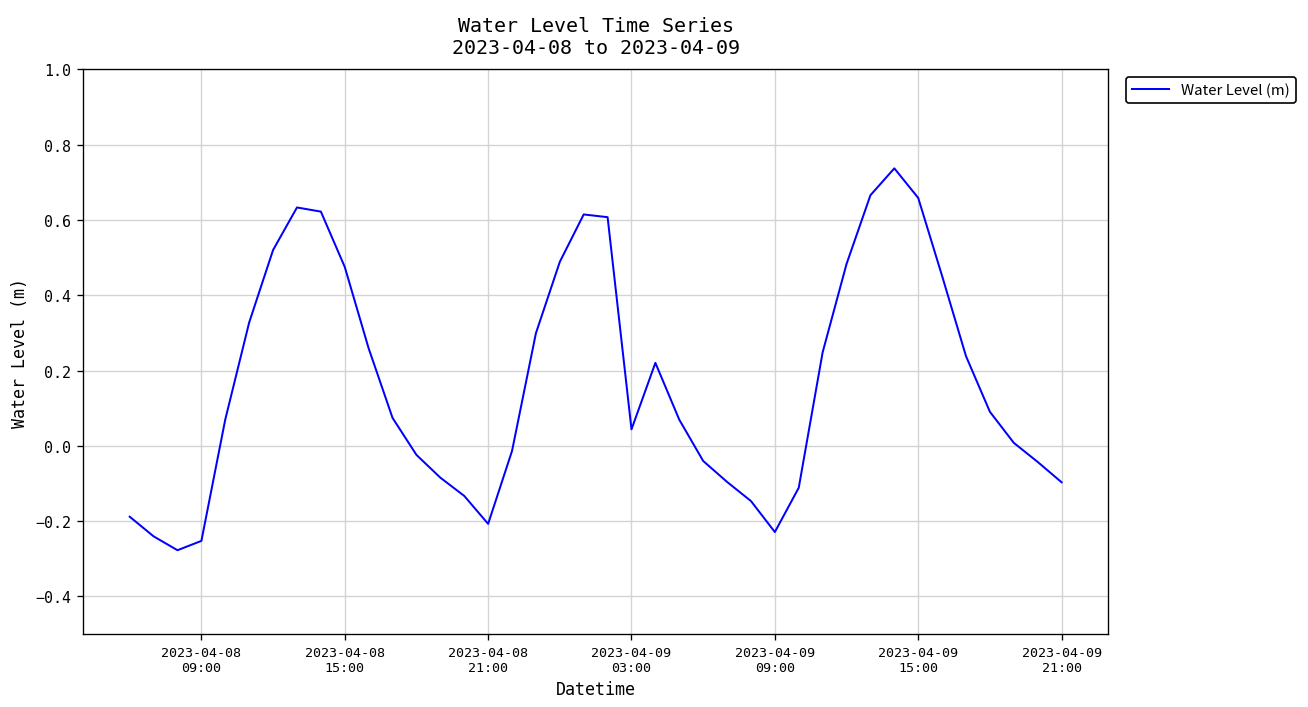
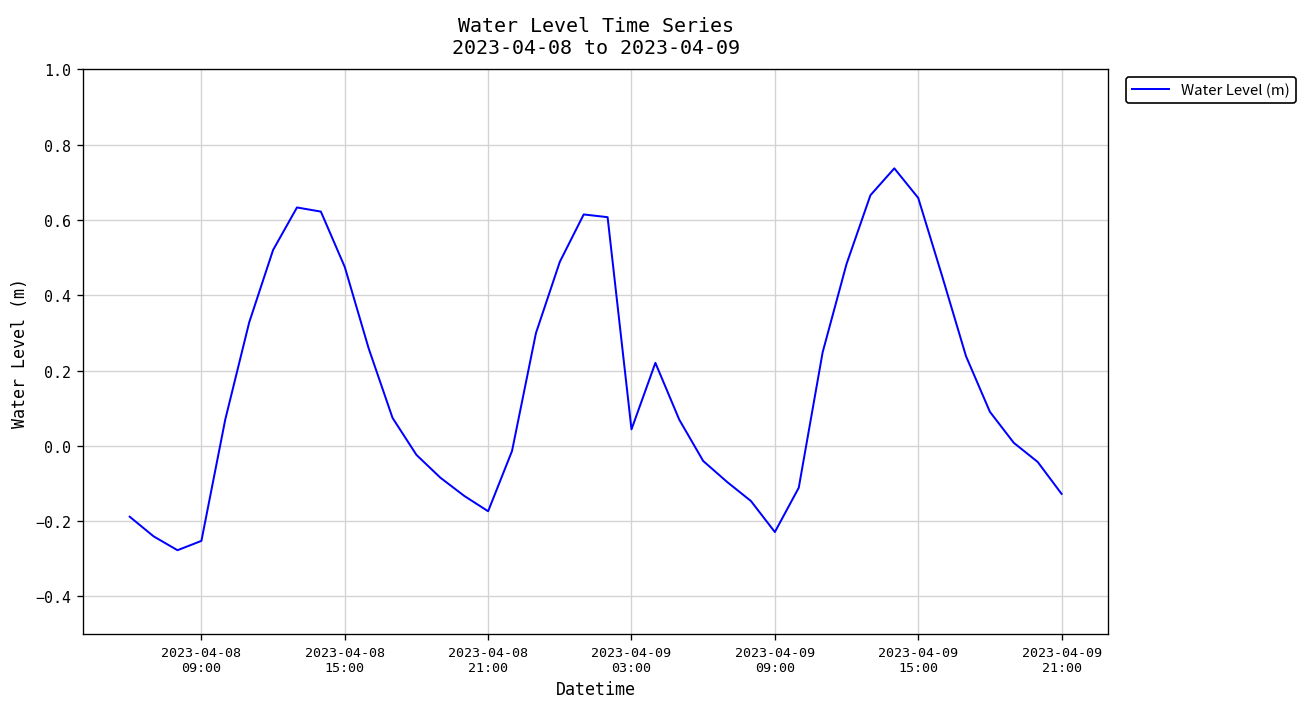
2023-04-08 21:00: -0.21 -> -0.17
2023-04-09 21:00: -0.10 -> -0.13
